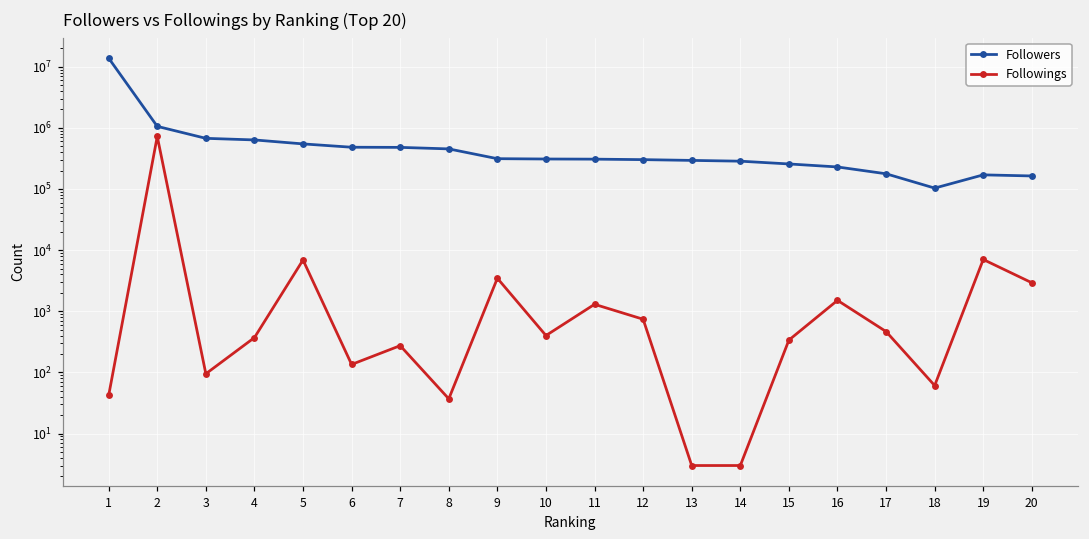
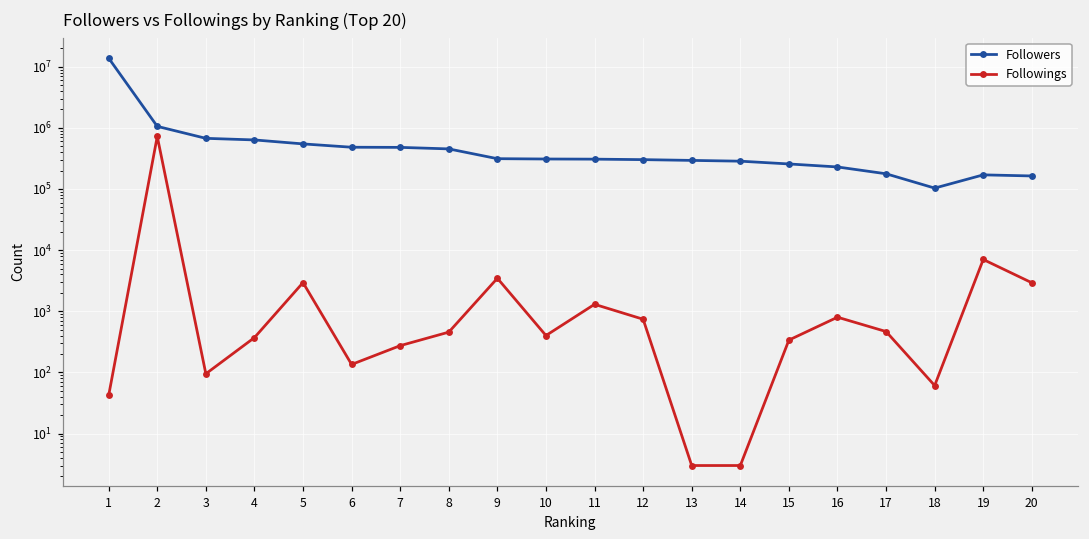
Followings, 5: 7000 -> 3000
Followings, 8: 40 -> 500
Followings, 16: 1500 -> 800
